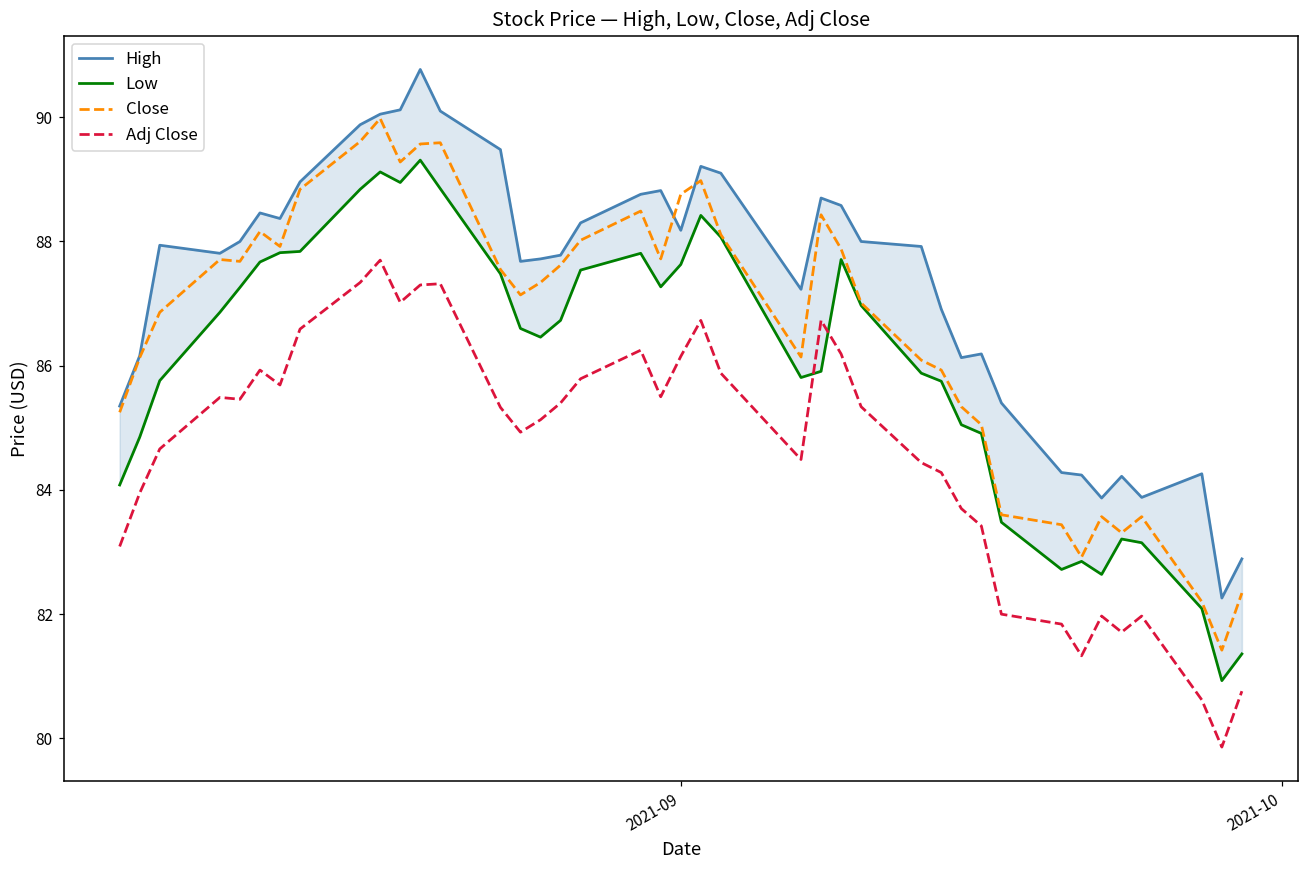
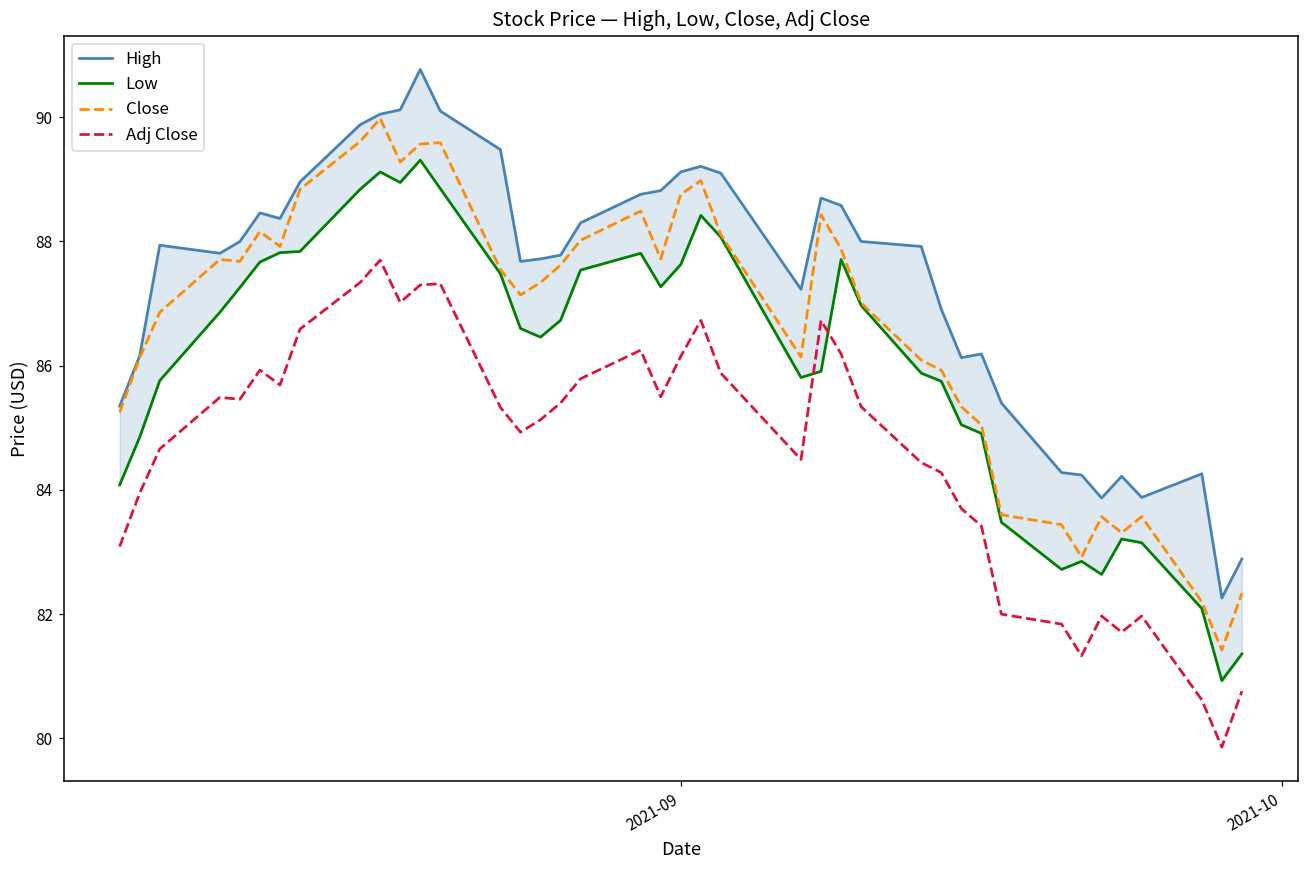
High, 2021-09: 88.2 -> 89.1
